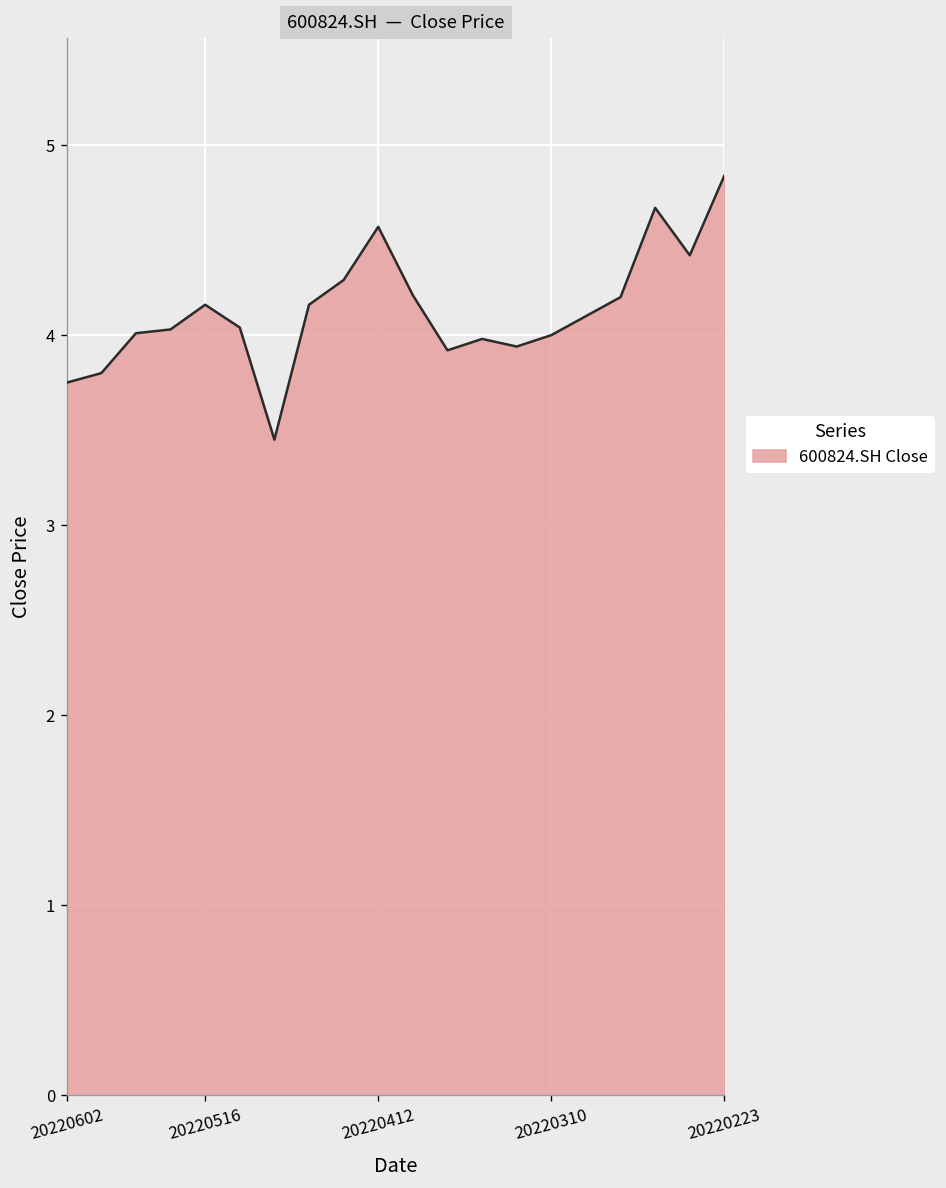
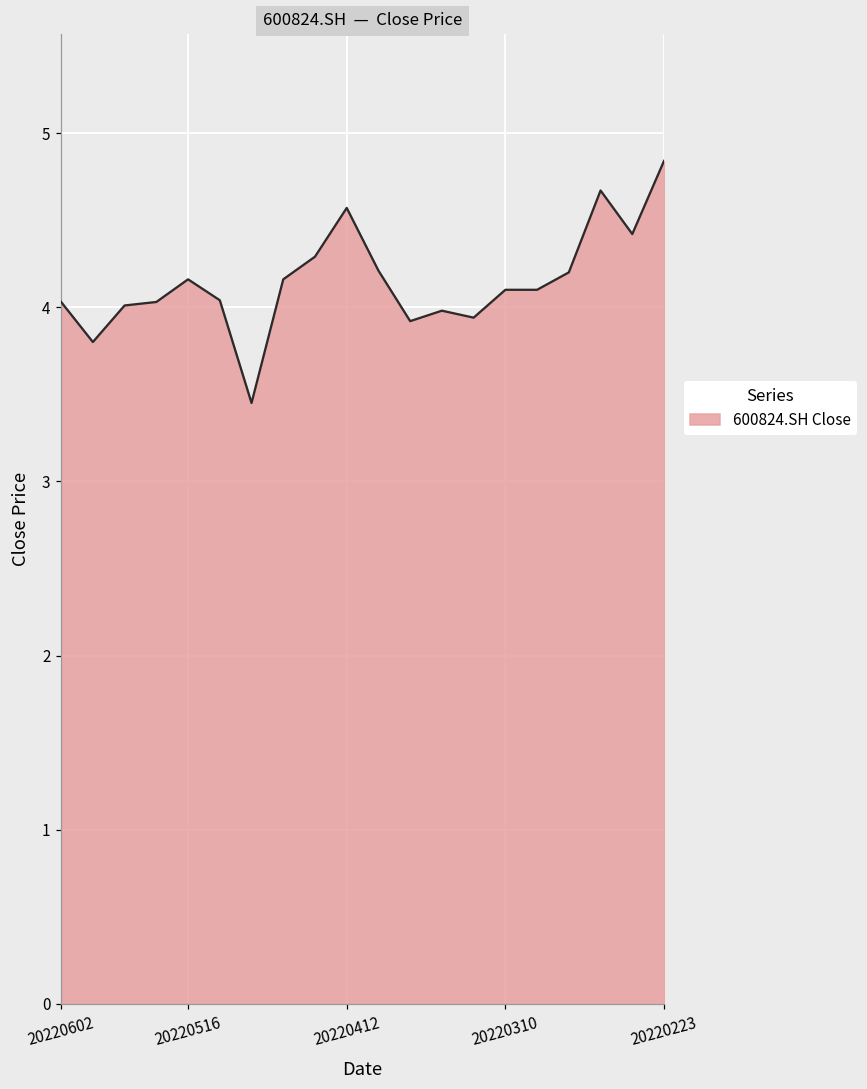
20220602: 3.75 -> 4.03
20220310: 4.0 -> 4.1
